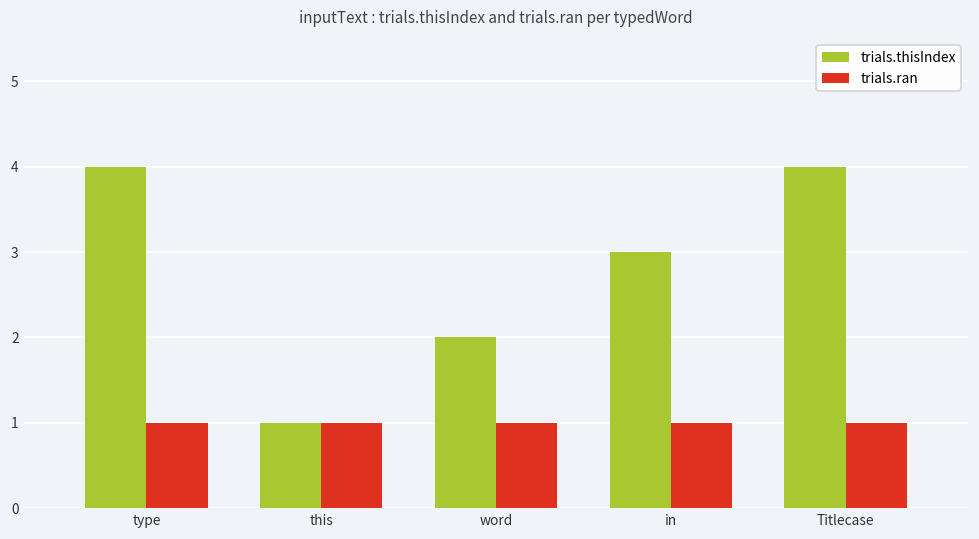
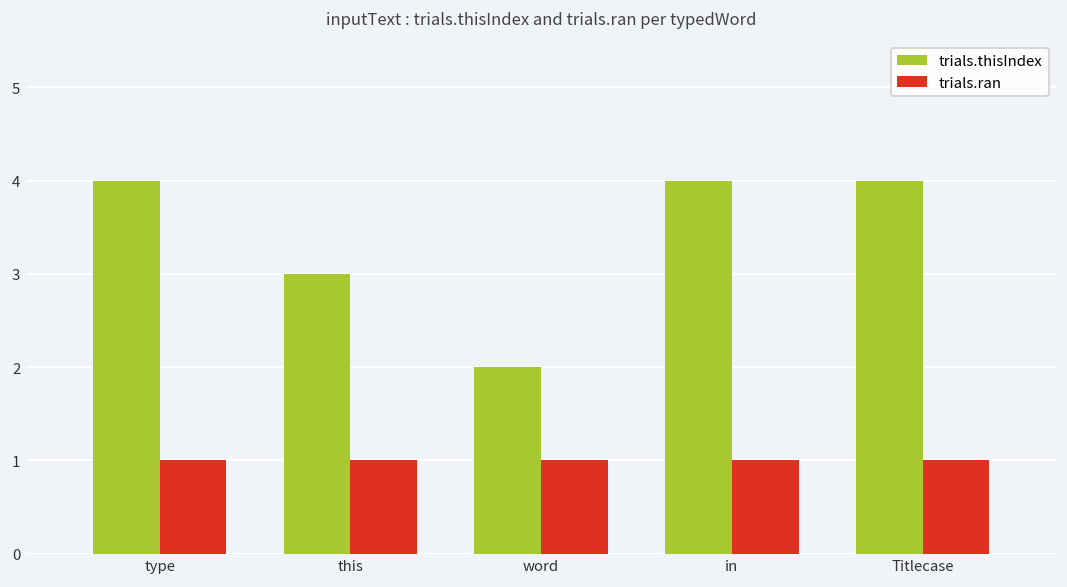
trials.thisIndex, this: 1 -> 3
trials.thisIndex, in: 3 -> 4
